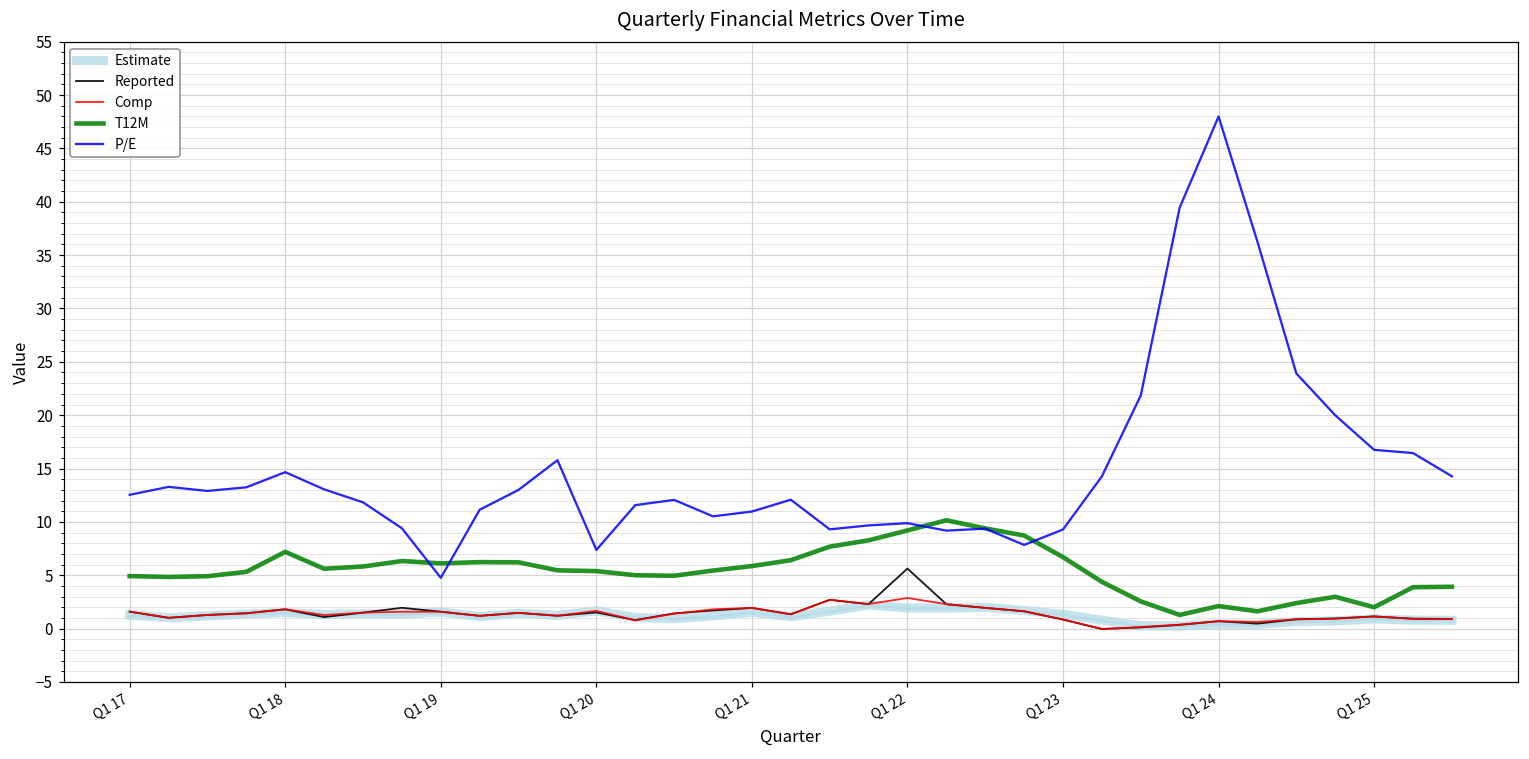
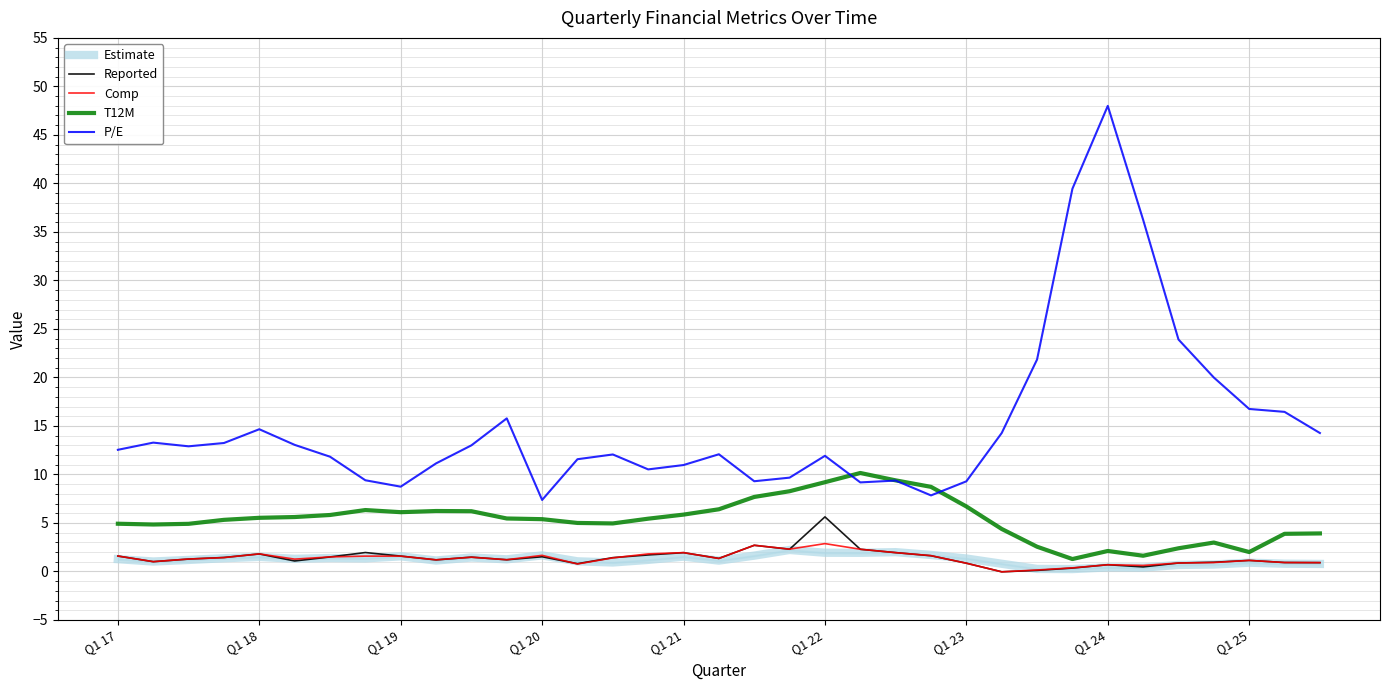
T12M, Q1 18: 7 -> 6
P/E, Q1 19: 5 -> 9
P/E, Q1 22: 10 -> 12
